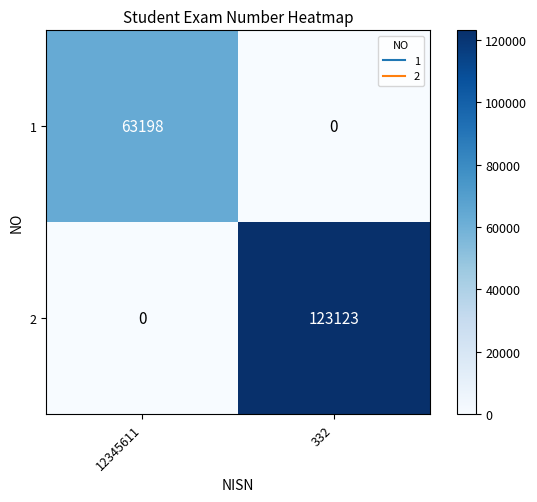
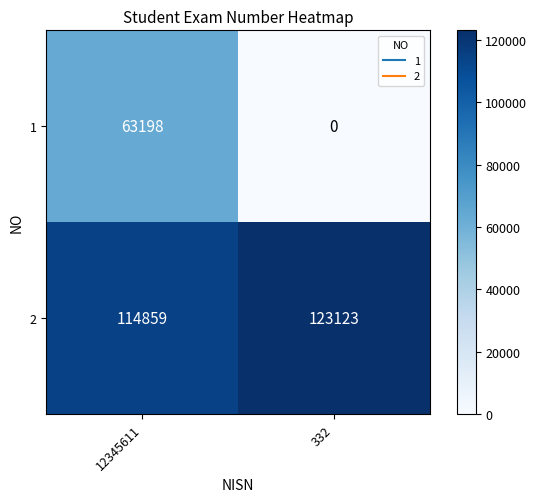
2, 12345611: 0 -> 114859
